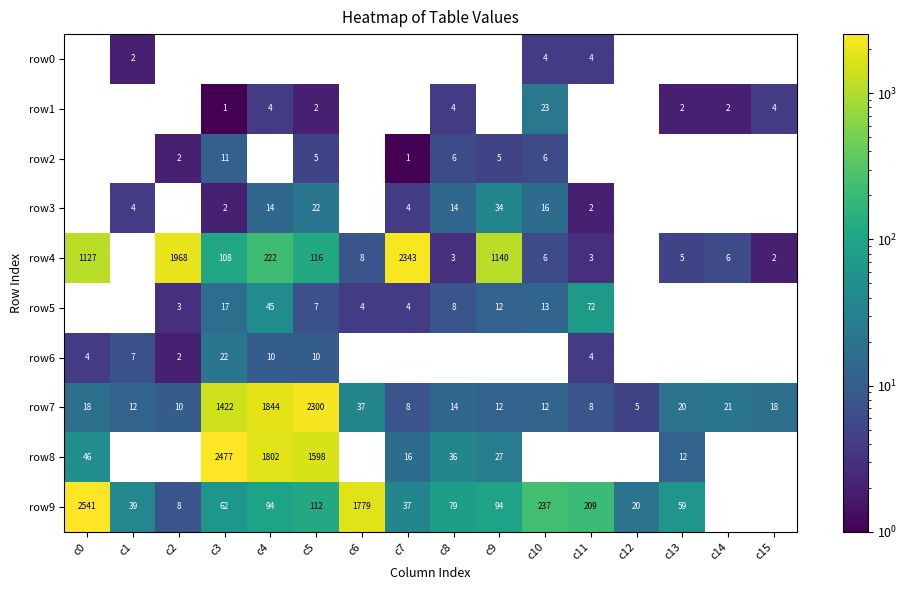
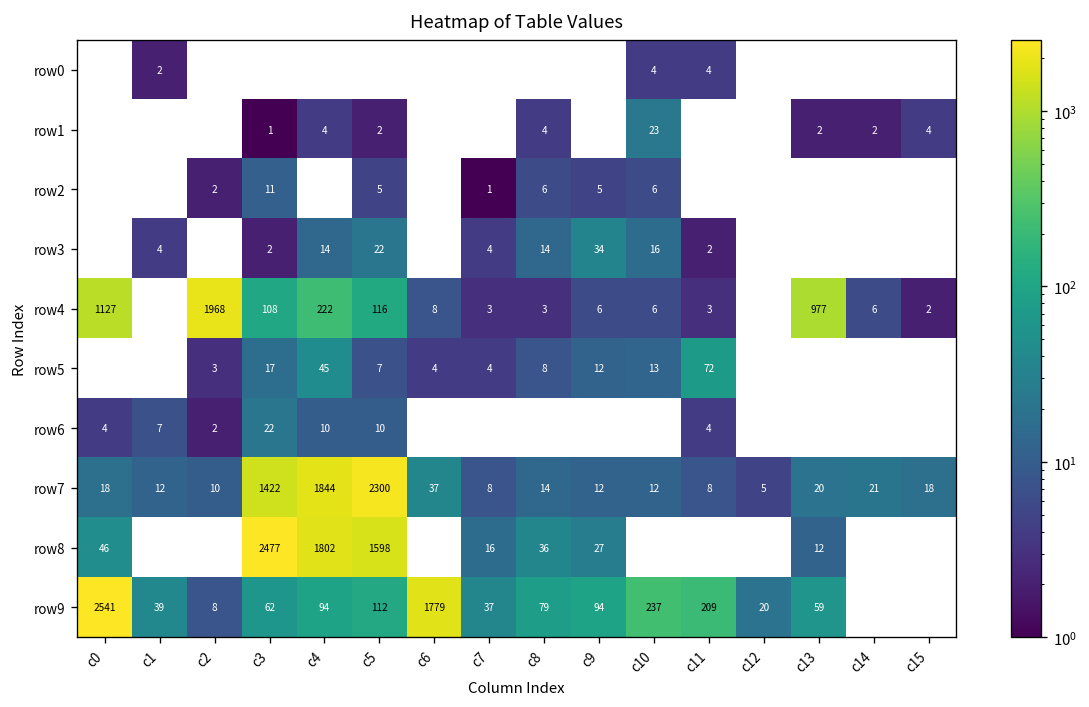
row4, c7: 2343 -> 3
row4, c9: 1140 -> 6
row4, c13: 5 -> 977
